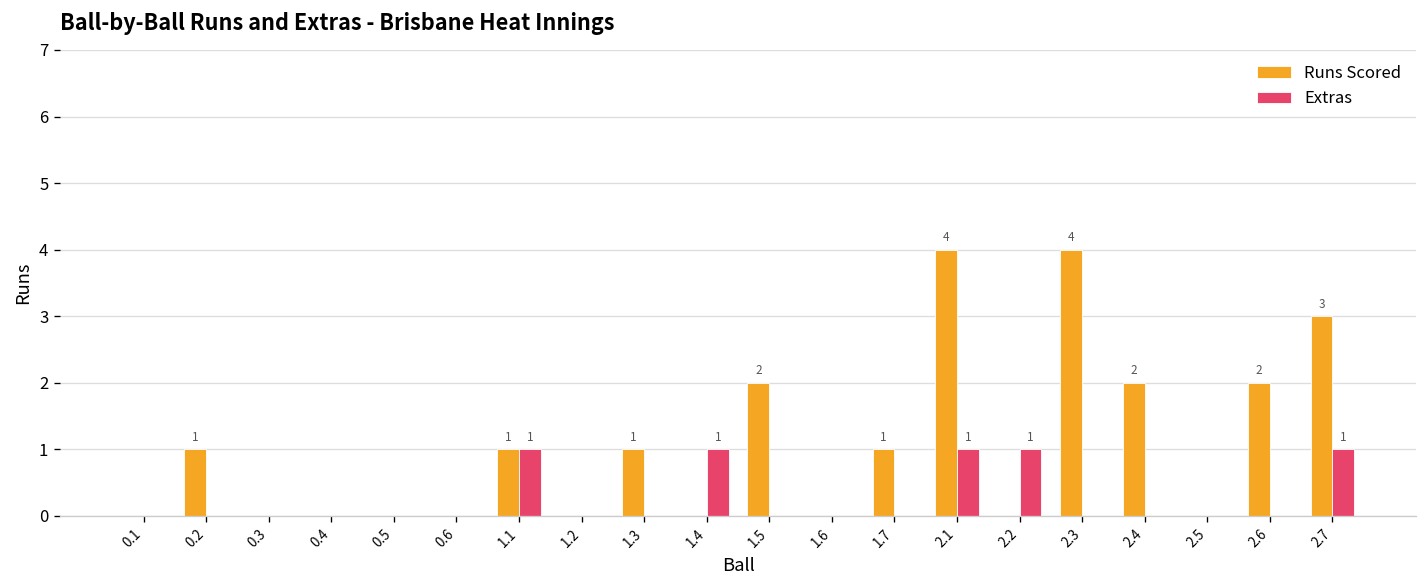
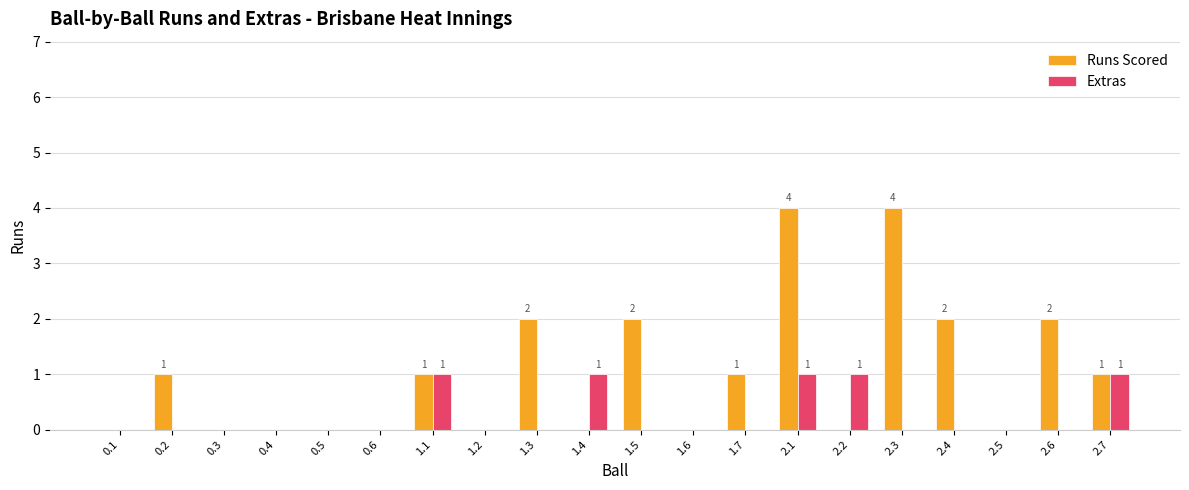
Runs Scored, 1.3: 1 -> 2
Runs Scored, 2.7: 3 -> 1
